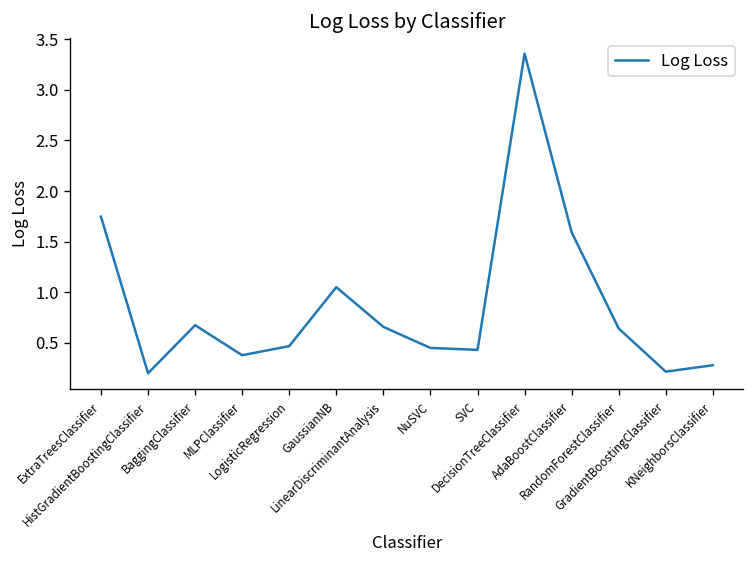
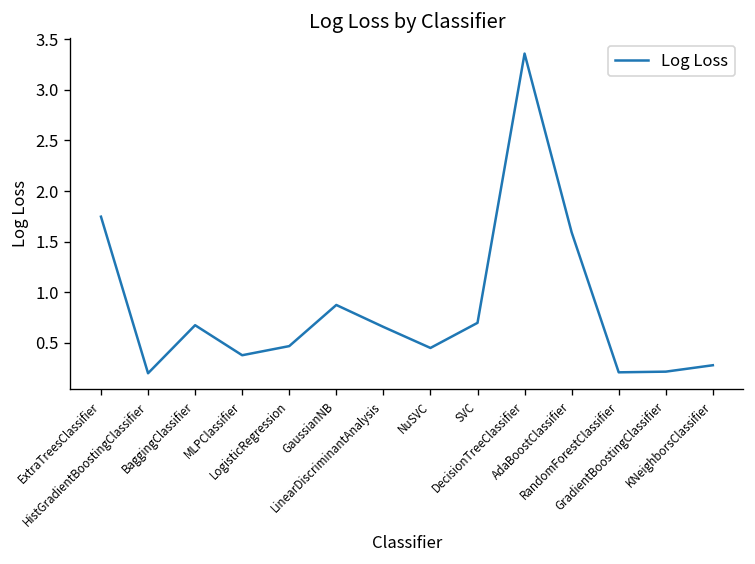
GaussianNB: 1.1 -> 0.9
SVC: 0.4 -> 0.7
RandomForestClassifier: 0.6 -> 0.2
